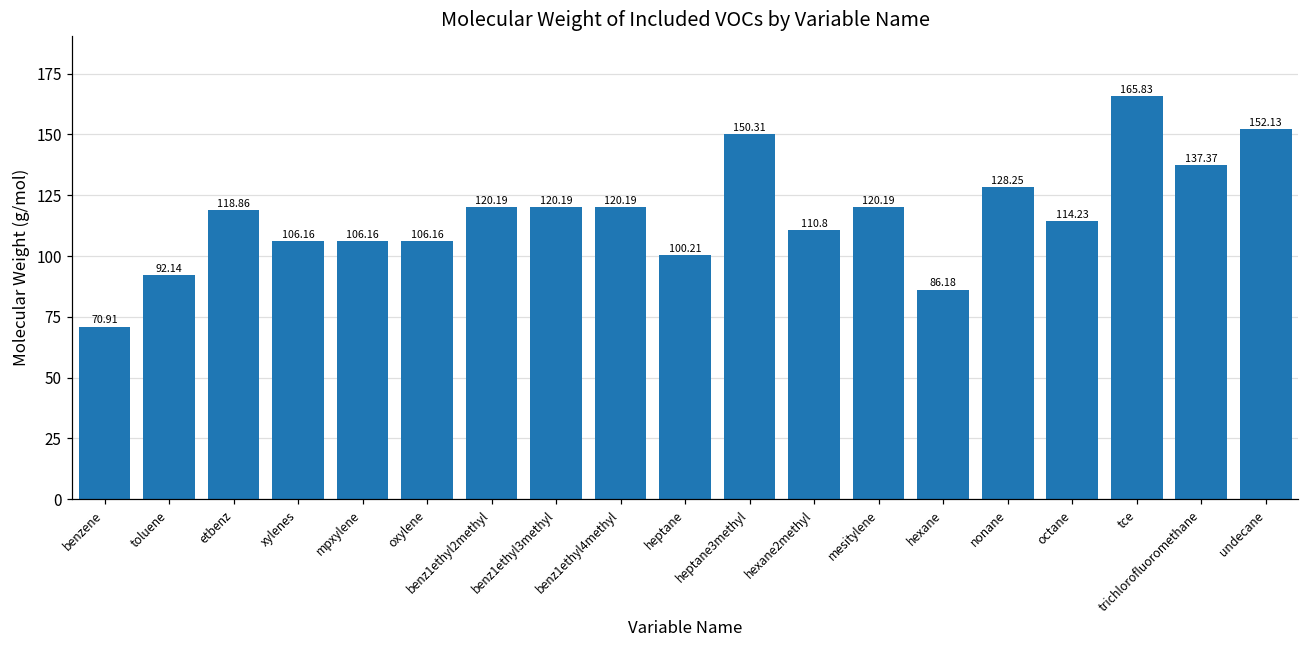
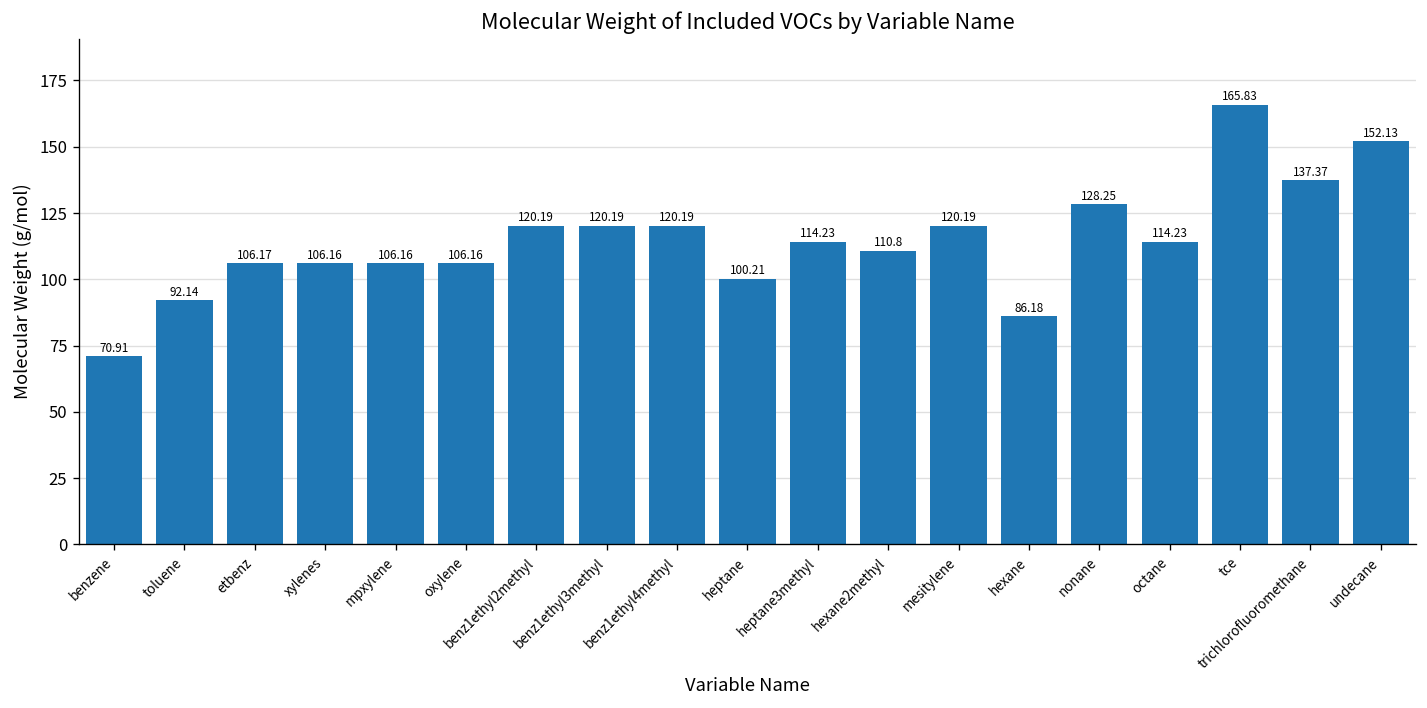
etbenz: 118.86 -> 106.17
heptane3methyl: 150.31 -> 114.23
